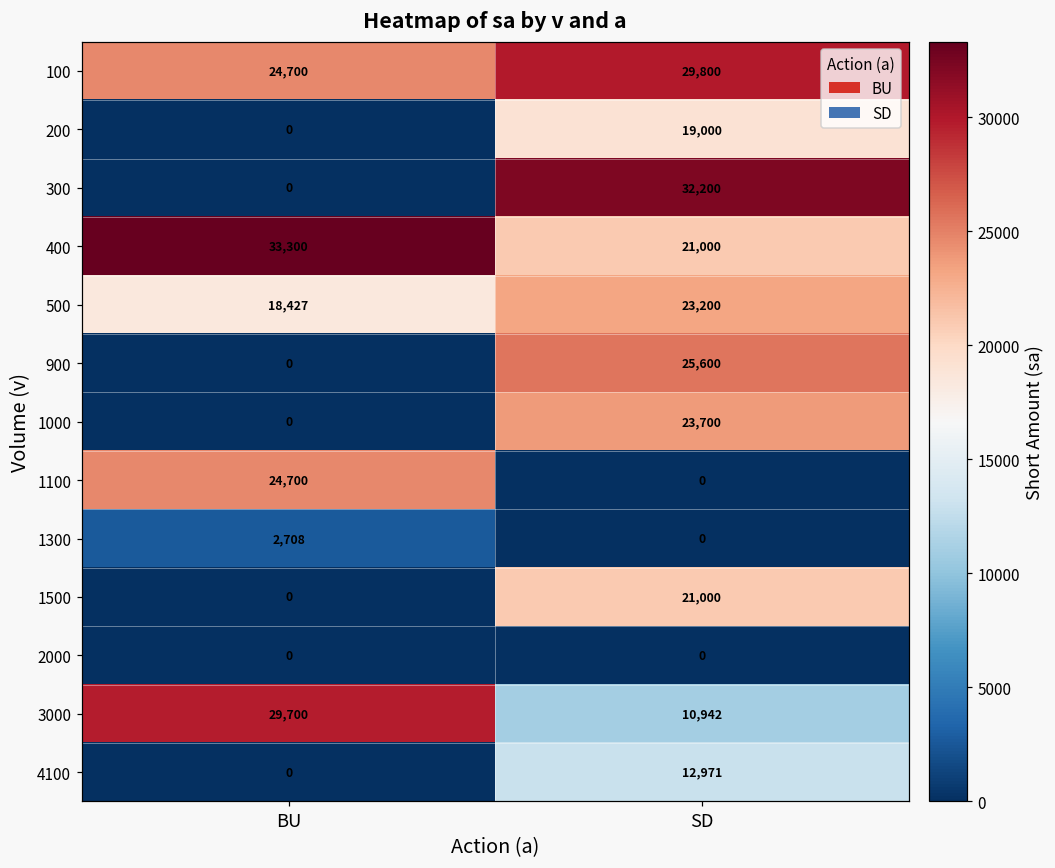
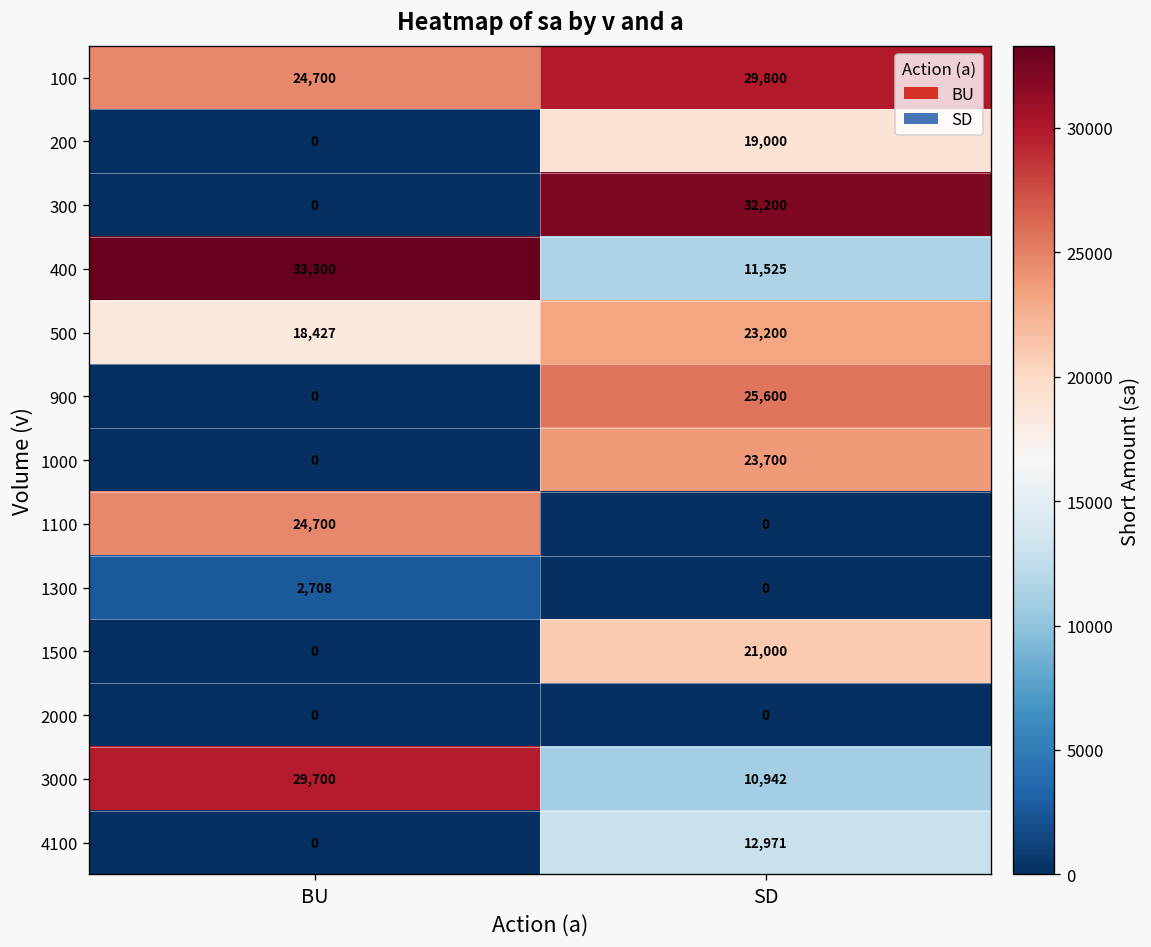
400, SD: 21,000 -> 11,525
